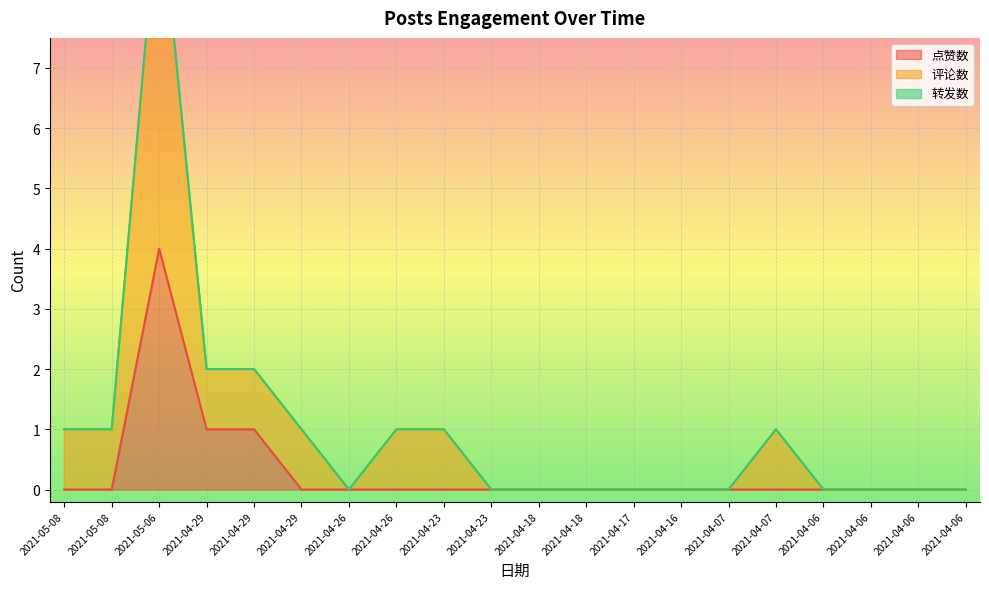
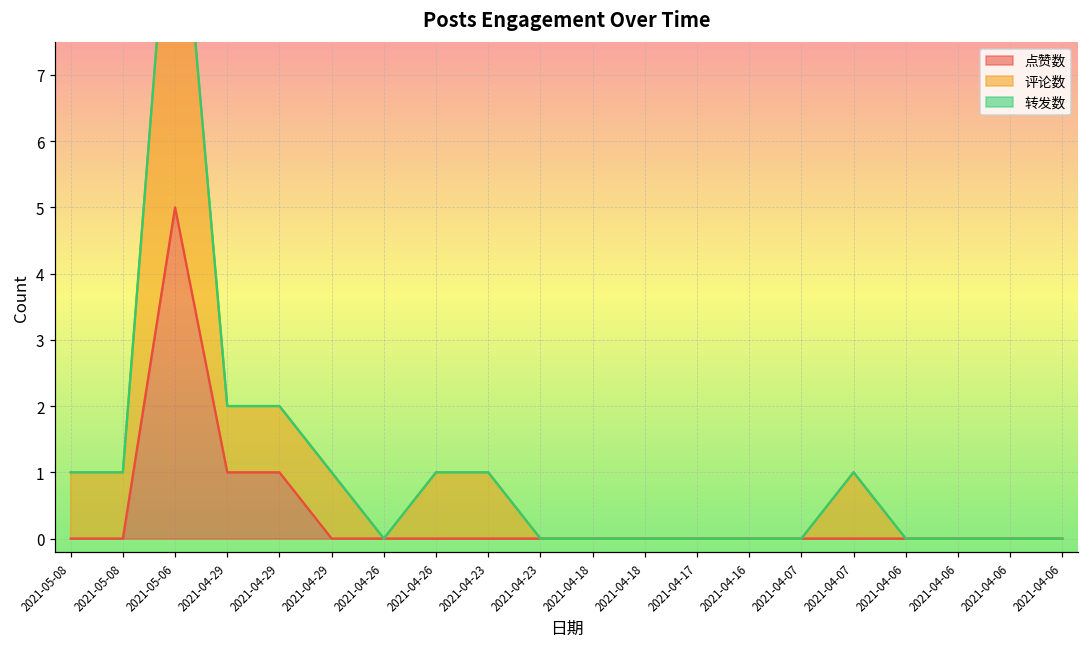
点赞数, 2021-05-06: 4 -> 5
